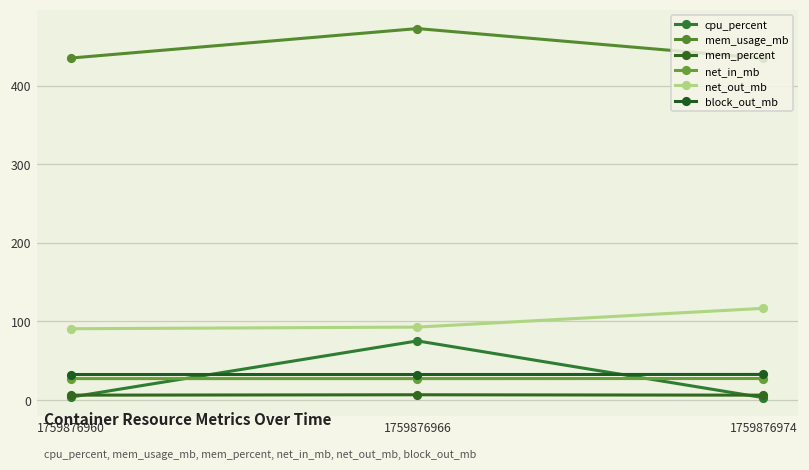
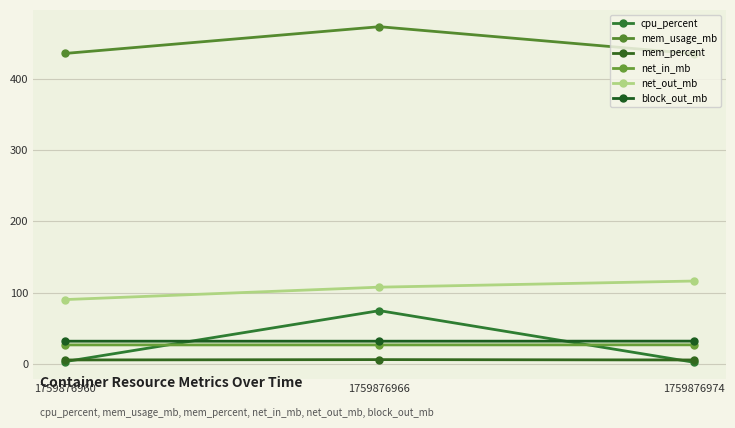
net_out_mb, 1759876966: 90 -> 110
